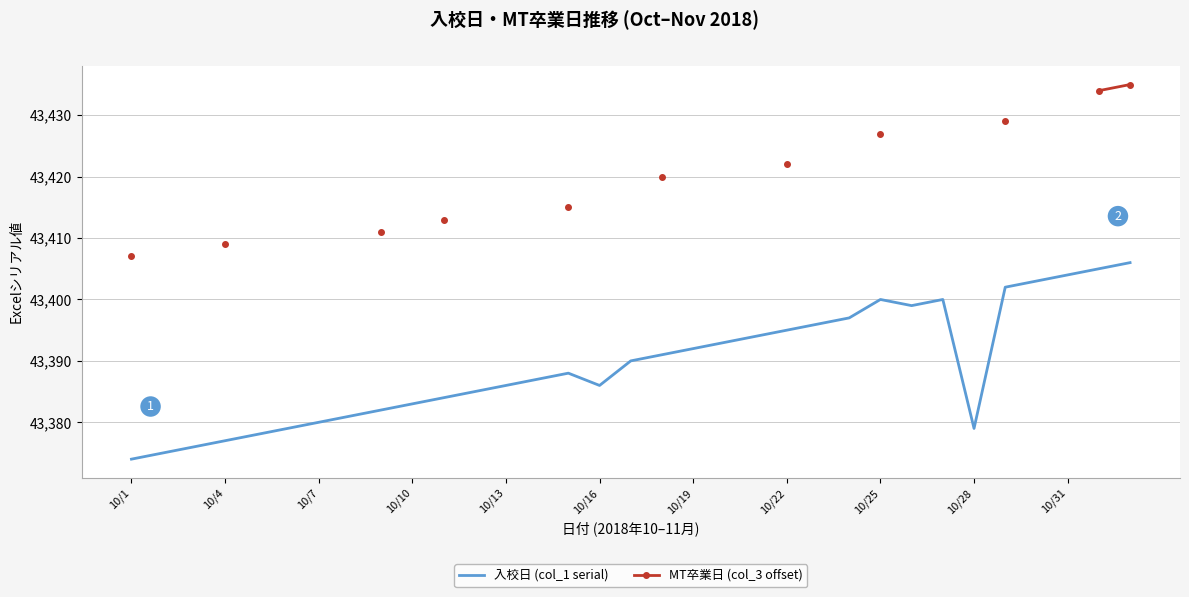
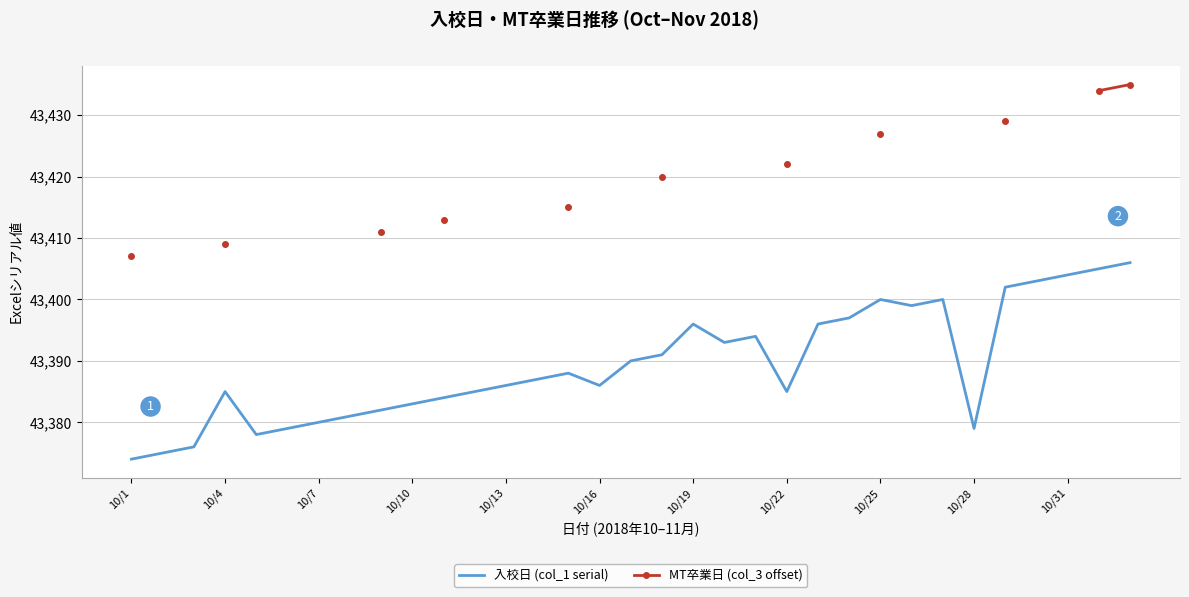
入校日 (col_1 serial), 10/4: 43,377 -> 43,385
入校日 (col_1 serial), 10/19: 43,392 -> 43,396
入校日 (col_1 serial), 10/22: 43,395 -> 43,385
